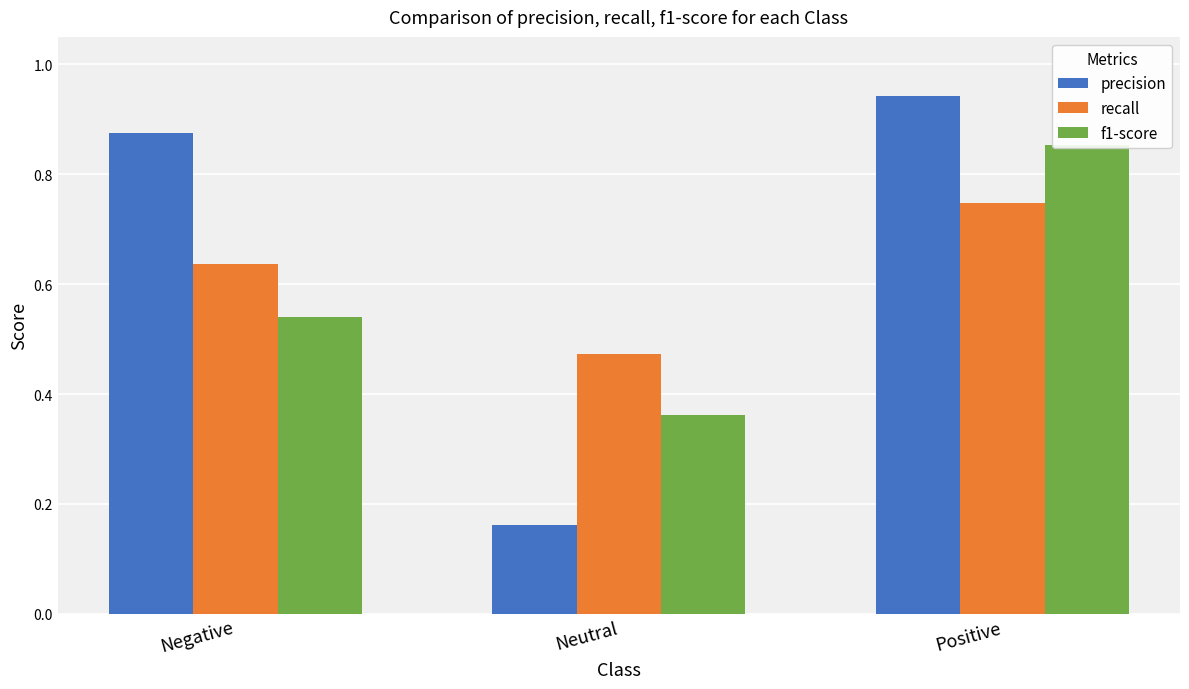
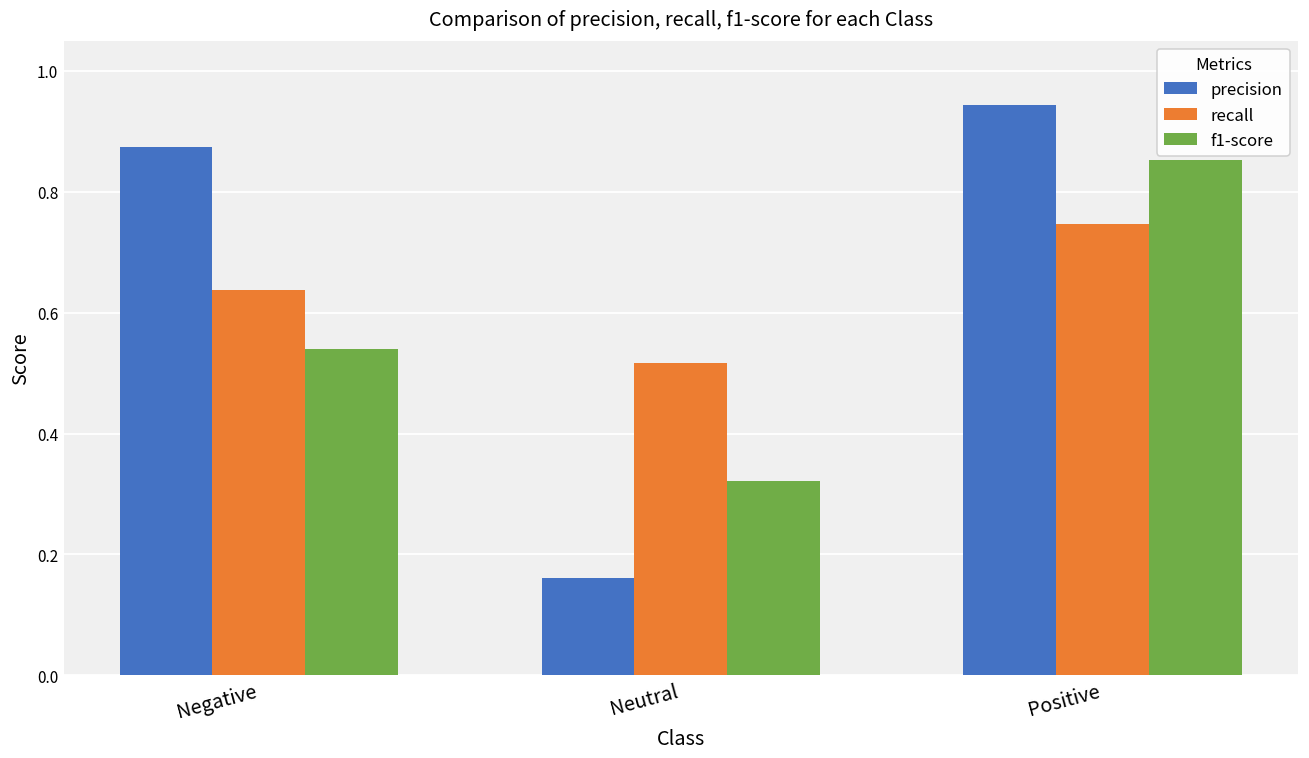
recall, Neutral: 0.47 -> 0.52
f1-score, Neutral: 0.36 -> 0.32
